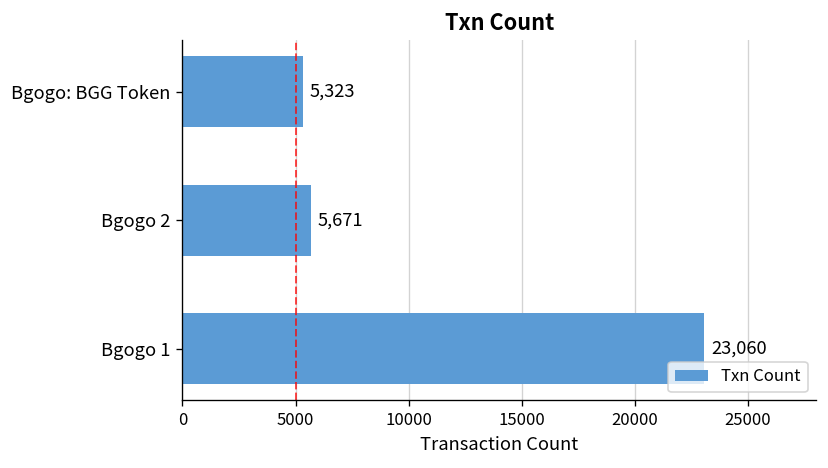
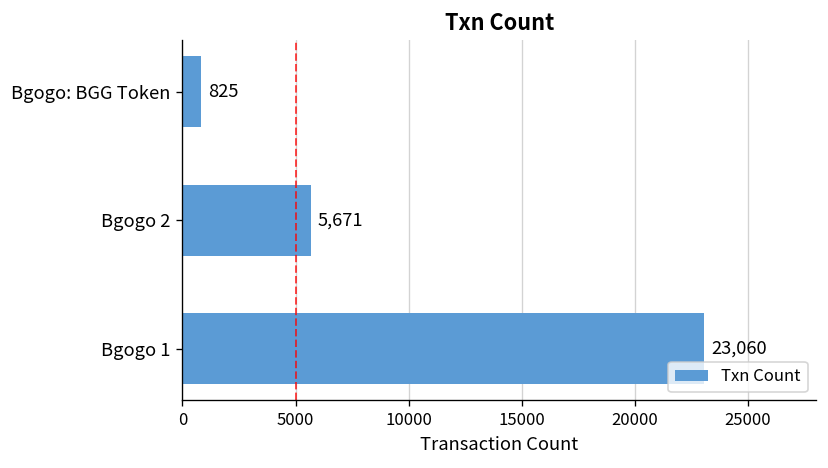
Bgogo: BGG Token: 5,323 -> 825
